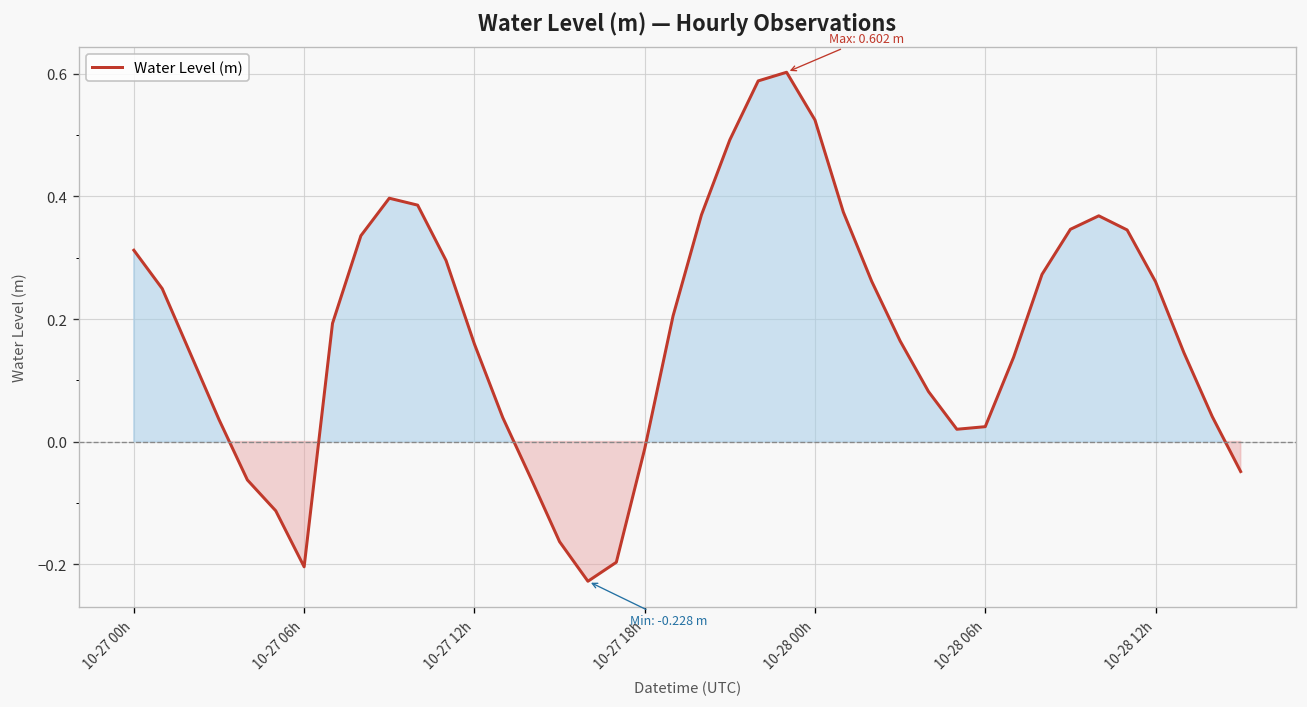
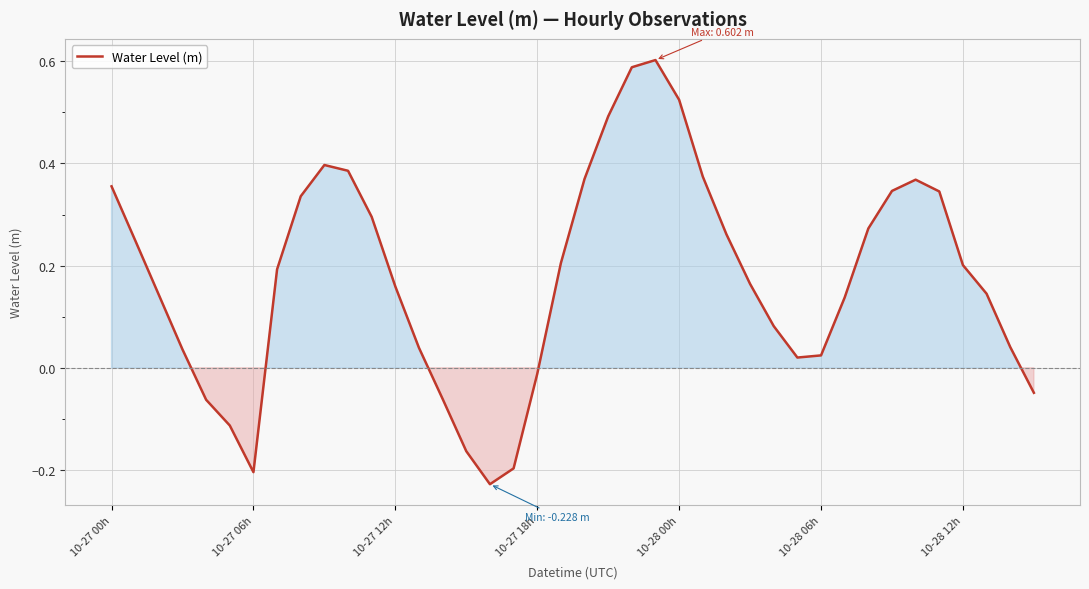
10-27 00h: 0.31 -> 0.36
10-28 12h: 0.26 -> 0.20
